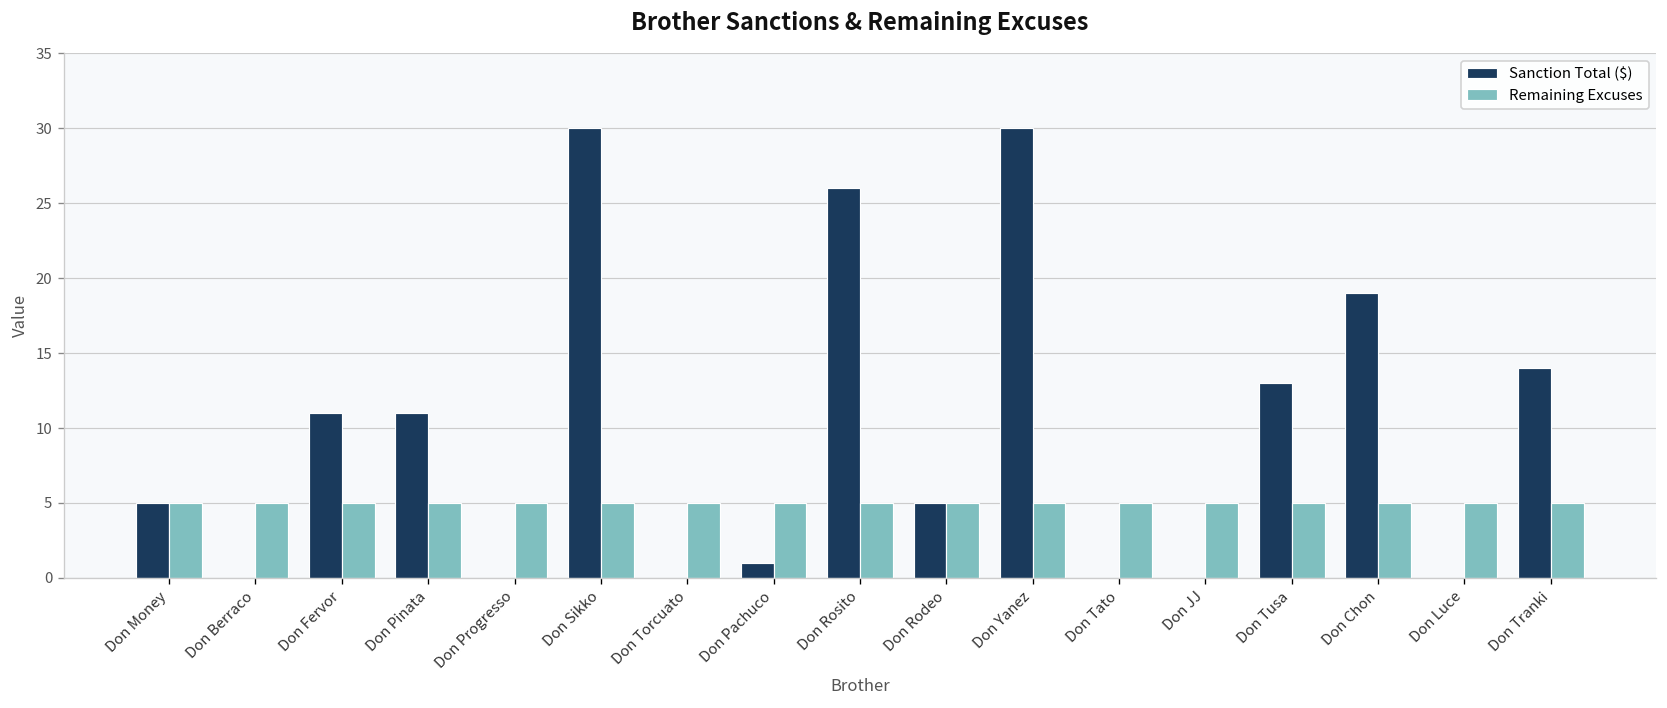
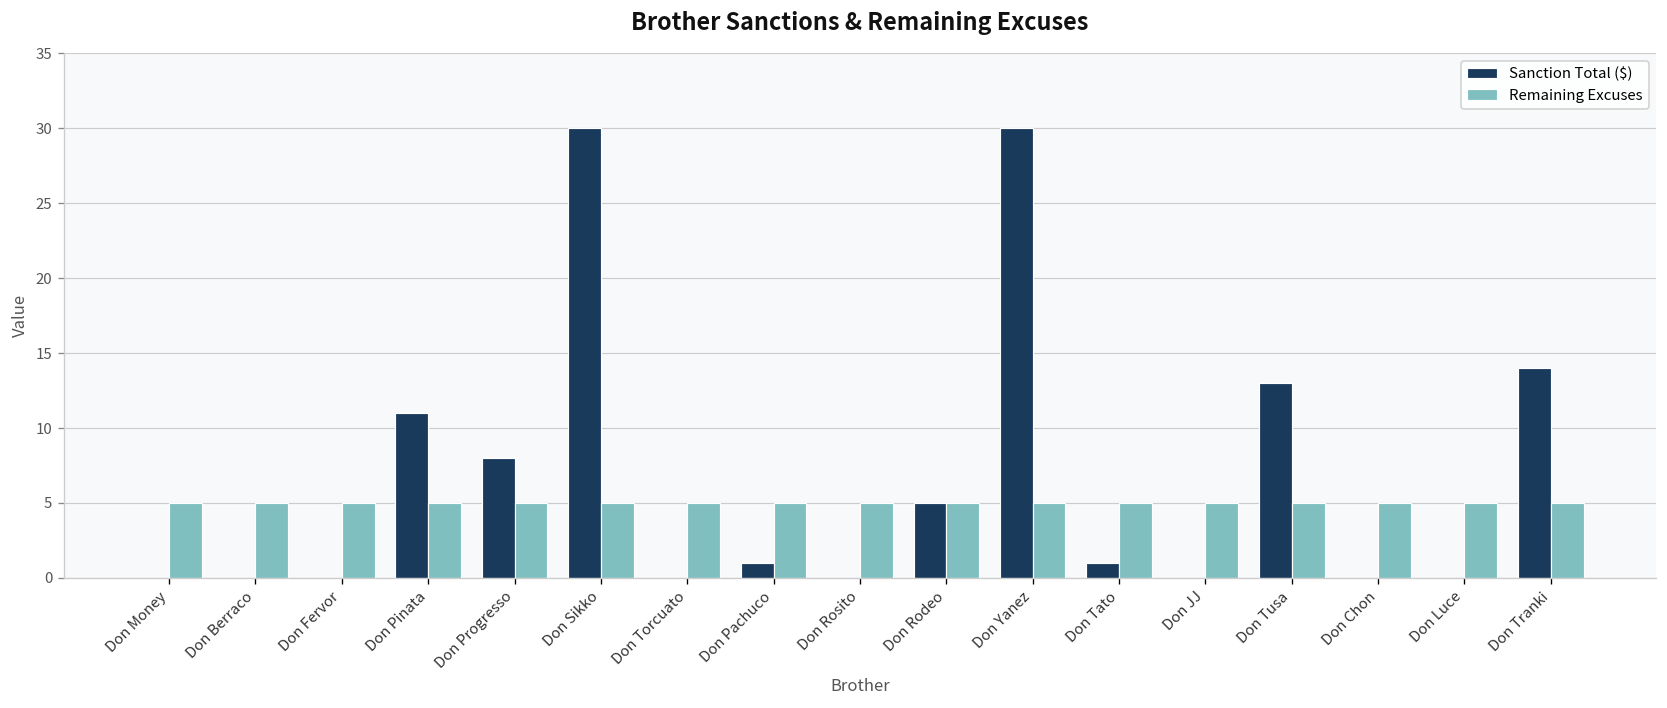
Sanction Total ($), Don Money: 5 -> 0
Sanction Total ($), Don Fervor: 11 -> 0
Sanction Total ($), Don Progresso: 0 -> 8
Sanction Total ($), Don Rosito: 26 -> 0
Sanction Total ($), Don Tato: 0 -> 1
Sanction Total ($), Don Chon: 19 -> 0
